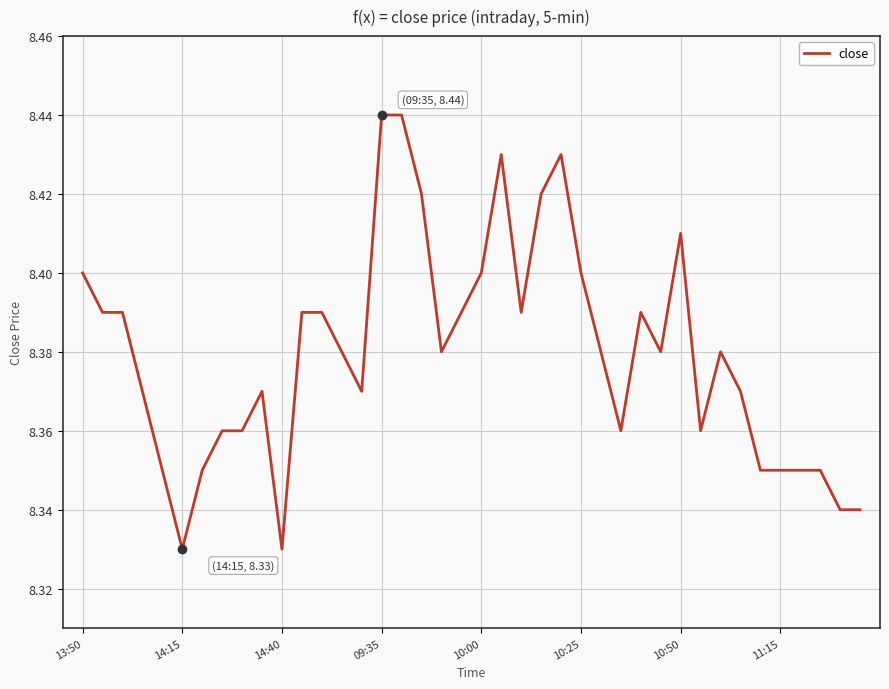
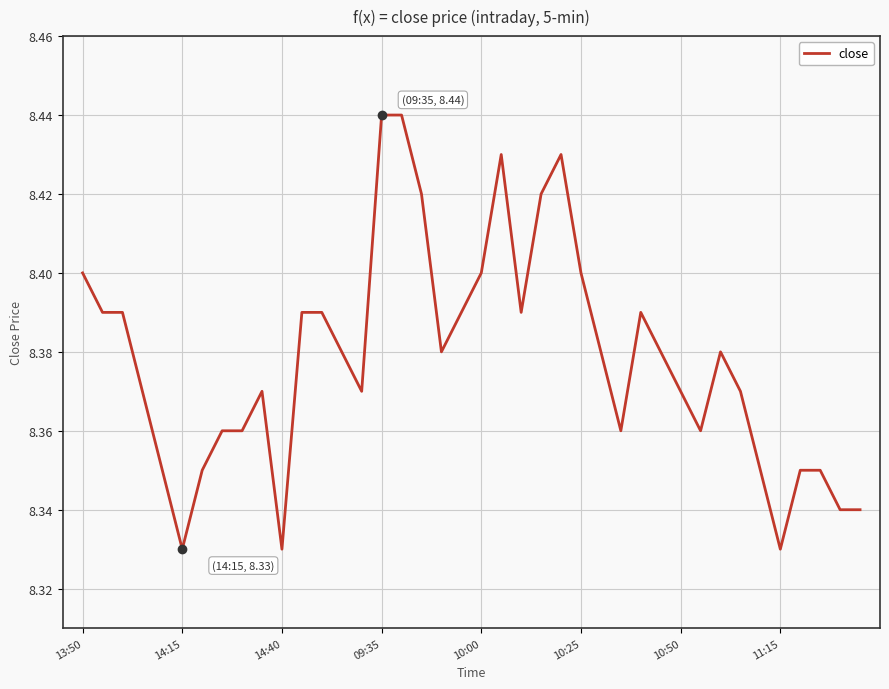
close, 10:50: 8.41 -> 8.37
close, 11:15: 8.35 -> 8.33
